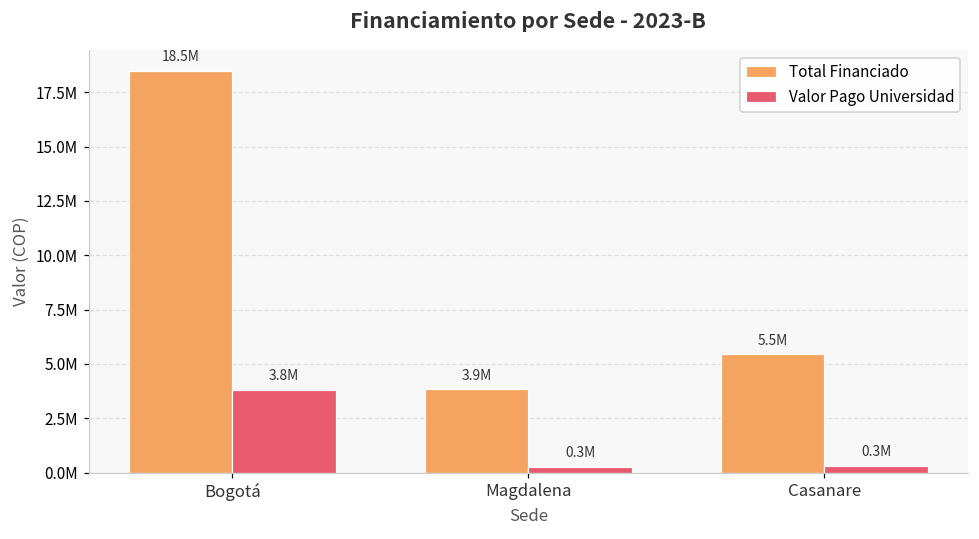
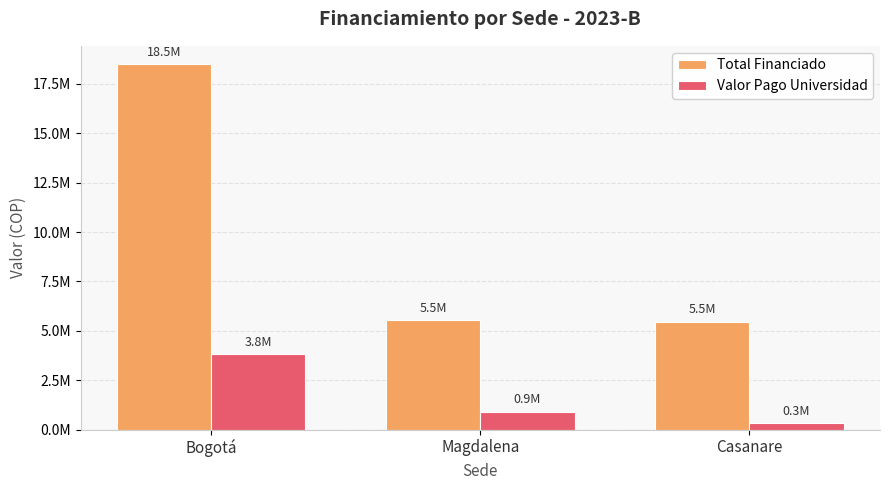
Total Financiado, Magdalena: 3.9M -> 5.5M
Valor Pago Universidad, Magdalena: 0.3M -> 0.9M
